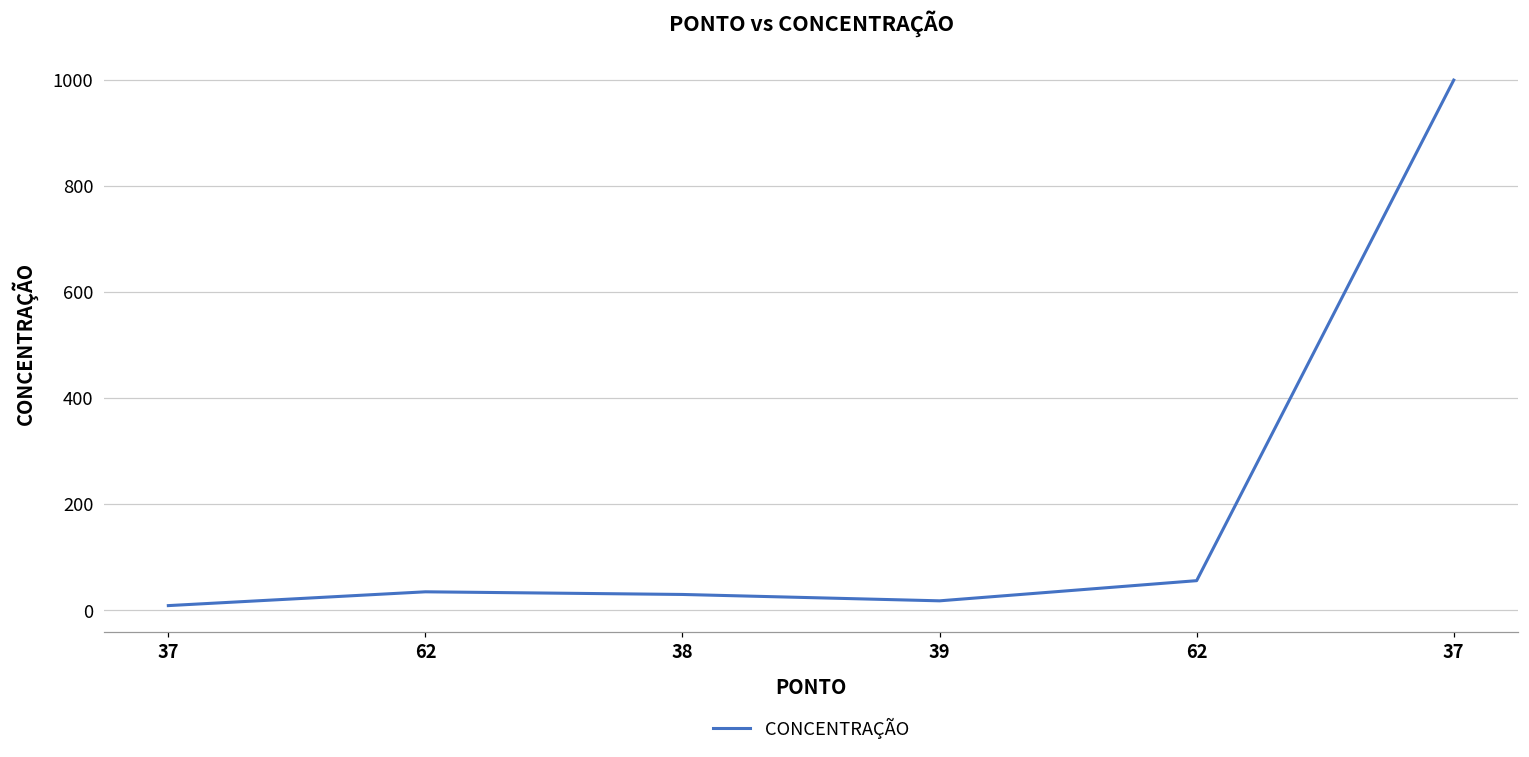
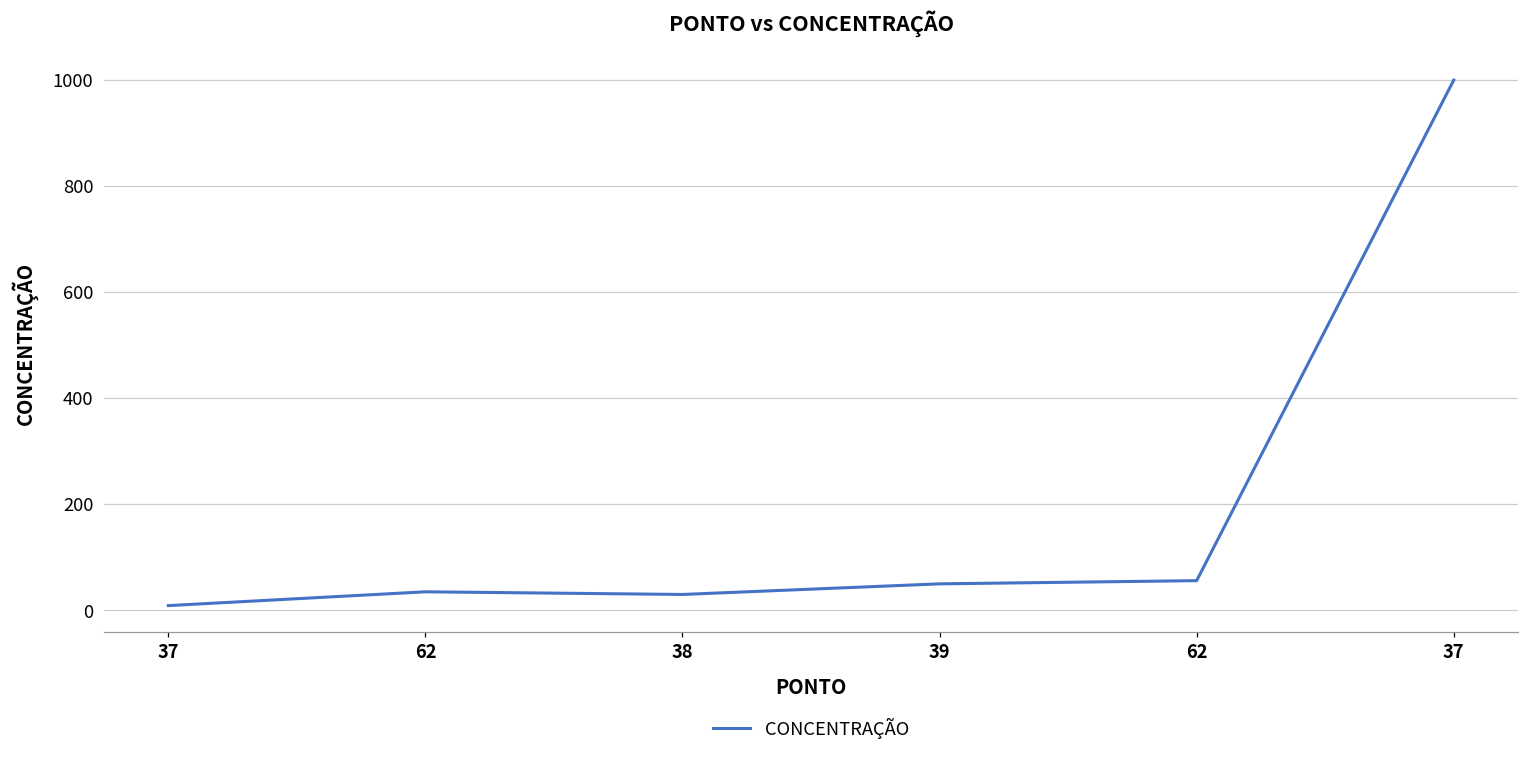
39: 20 -> 50
